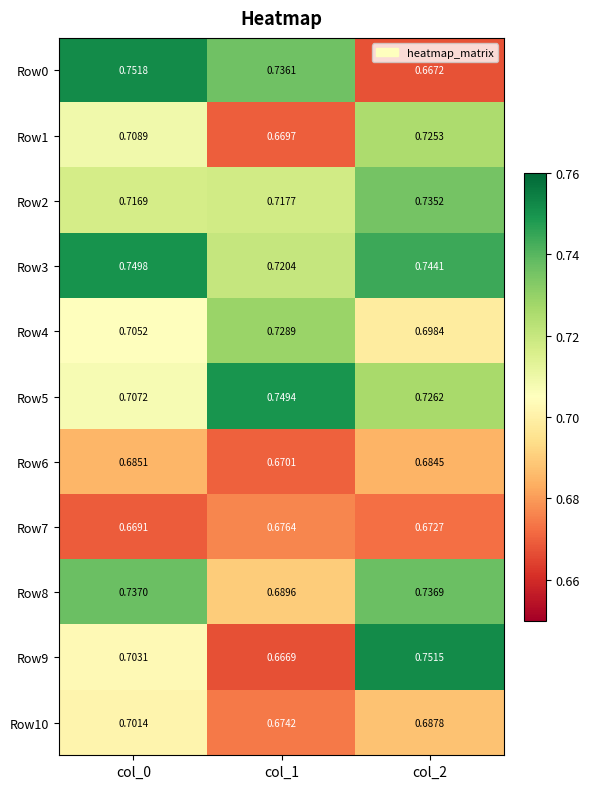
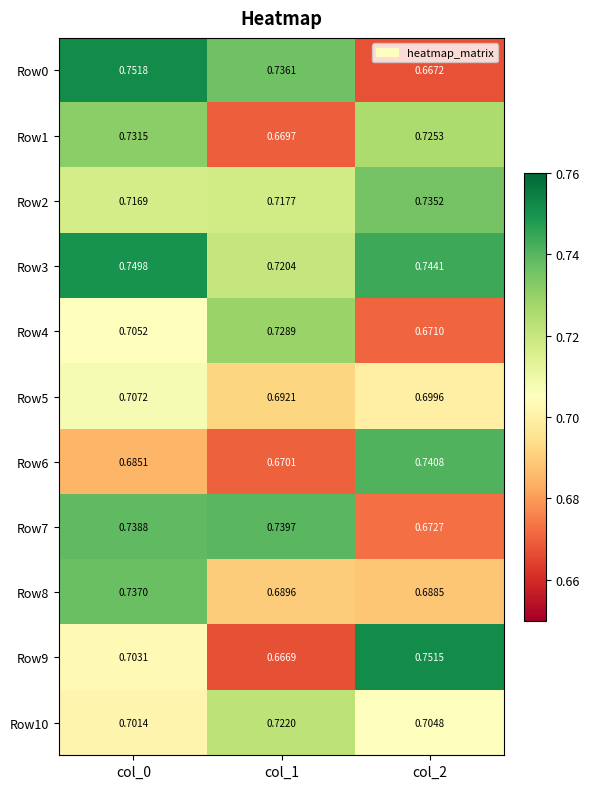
Row1, col_0: 0.7089 -> 0.7315
Row4, col_2: 0.6984 -> 0.6710
Row5, col_1: 0.7494 -> 0.6921
Row5, col_2: 0.7262 -> 0.6996
Row6, col_2: 0.6845 -> 0.7408
Row7, col_0: 0.6691 -> 0.7388
Row7, col_1: 0.6764 -> 0.7397
Row8, col_2: 0.7369 -> 0.6885
Row10, col_1: 0.6742 -> 0.7220
Row10, col_2: 0.6878 -> 0.7048
